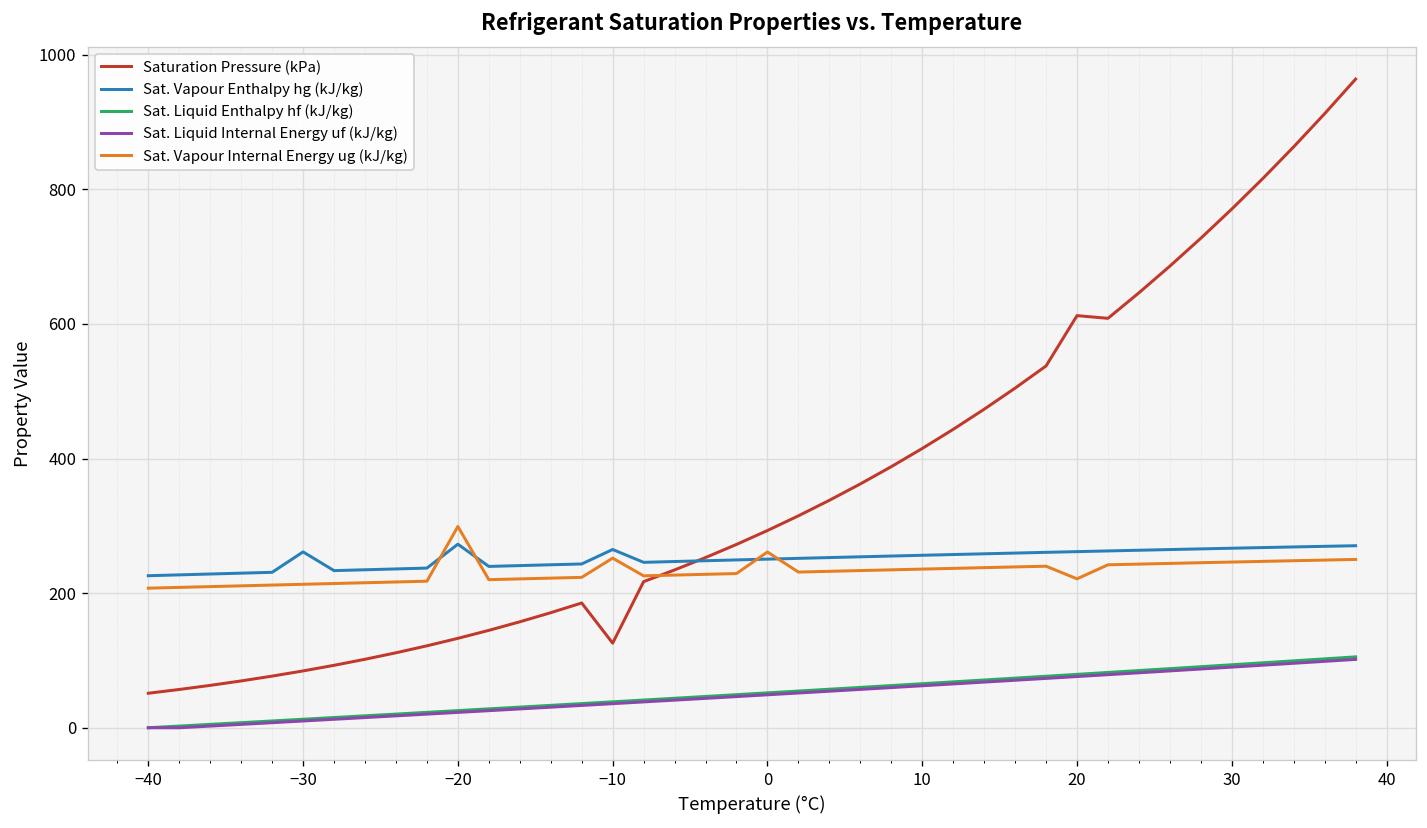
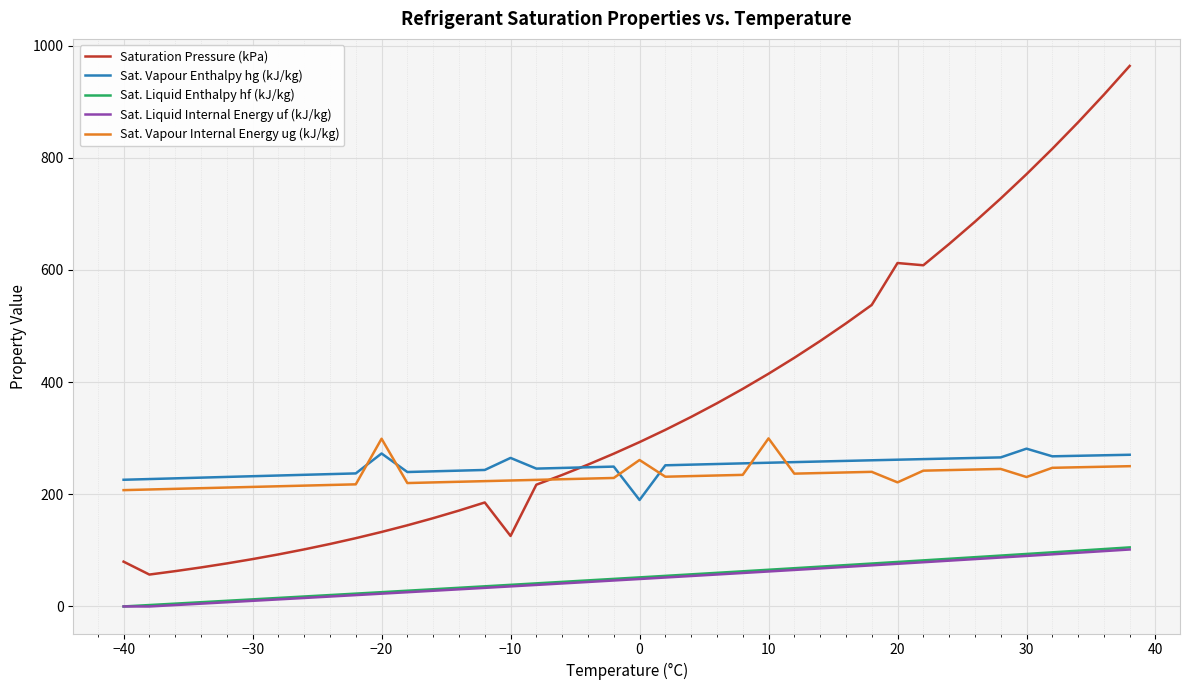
Saturation Pressure (kPa), −40: 50 -> 80
Sat. Vapour Enthalpy hg (kJ/kg), −30: 260 -> 230
Sat. Vapour Internal Energy ug (kJ/kg), −10: 250 -> 220
Sat. Vapour Enthalpy hg (kJ/kg), 0: 250 -> 190
Sat. Vapour Internal Energy ug (kJ/kg), 10: 240 -> 300
Sat. Vapour Enthalpy hg (kJ/kg), 30: 270 -> 280
Sat. Vapour Internal Energy ug (kJ/kg), 30: 250 -> 230
